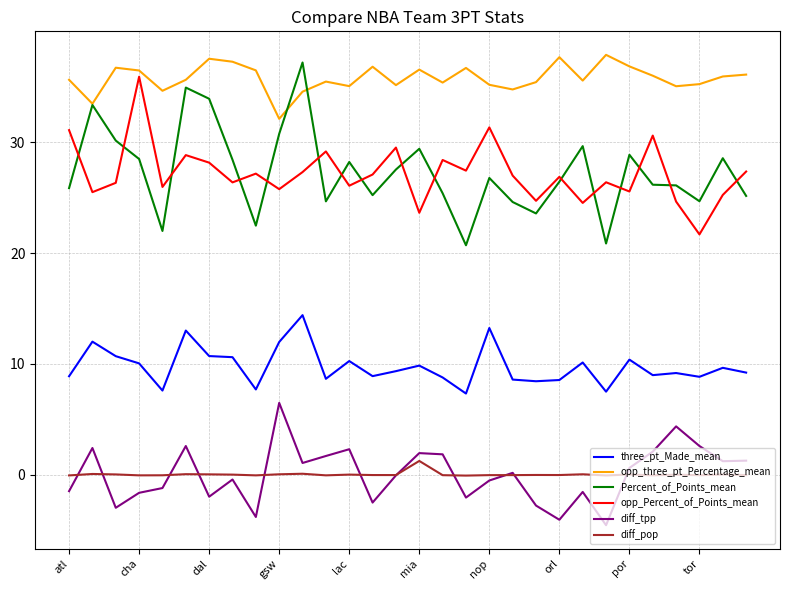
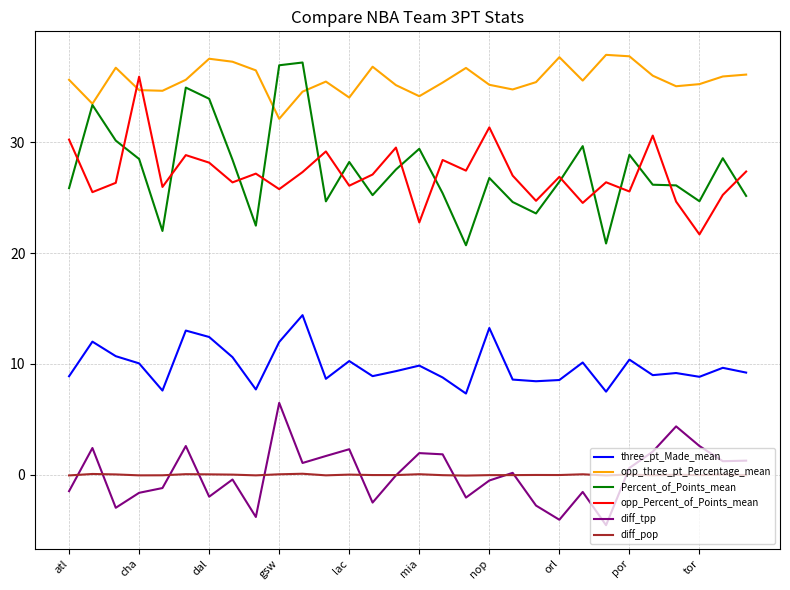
opp_Percent_of_Points_mean, atl: 31.1 -> 30.2
opp_three_pt_Percentage_mean, cha: 36.5 -> 34.7
three_pt_Made_mean, dal: 10.7 -> 12.4
Percent_of_Points_mean, gsw: 30.8 -> 36.9
opp_three_pt_Percentage_mean, lac: 35.1 -> 34.0
opp_three_pt_Percentage_mean, mia: 36.5 -> 34.1
opp_Percent_of_Points_mean, mia: 23.6 -> 22.8
diff_pop, mia: 1.3 -> 0.1
opp_three_pt_Percentage_mean, por: 36.8 -> 37.7
